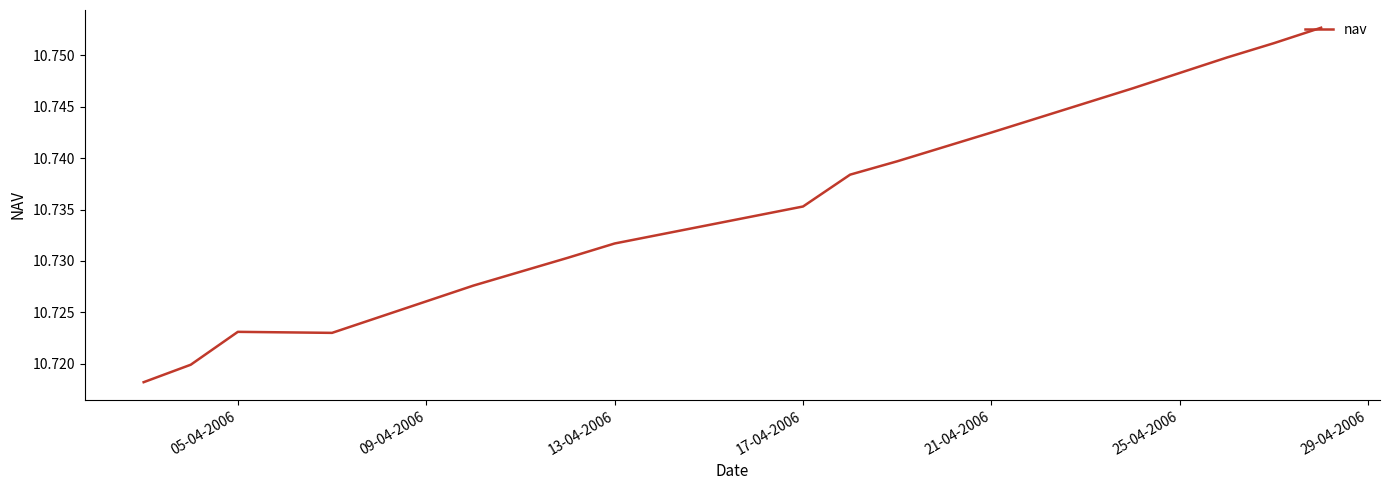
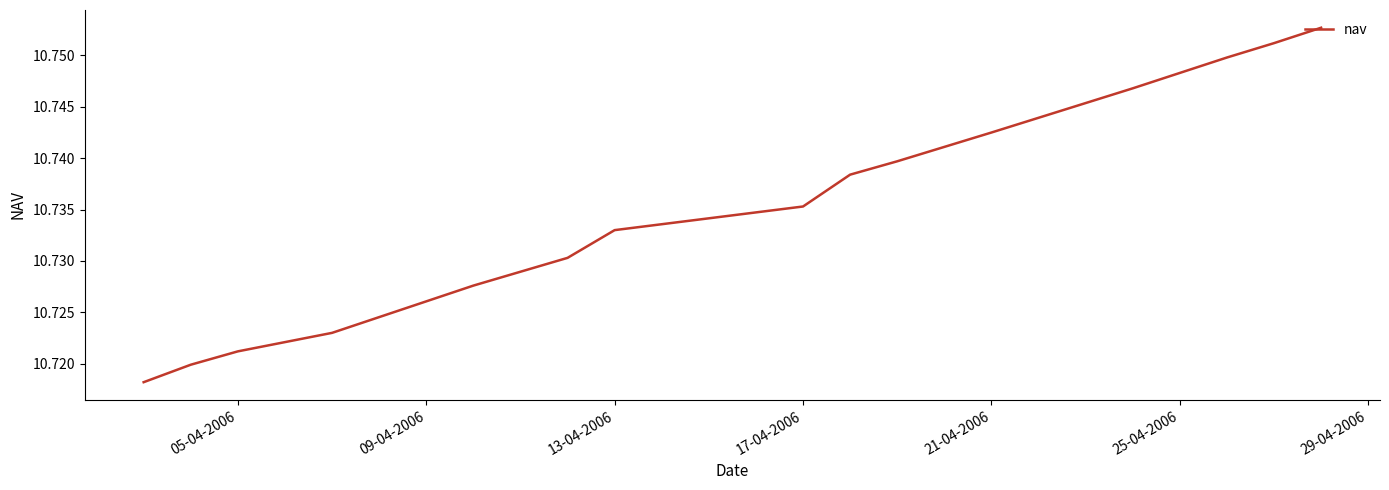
05-04-2006: 10.7231 -> 10.7212
13-04-2006: 10.7317 -> 10.7330
